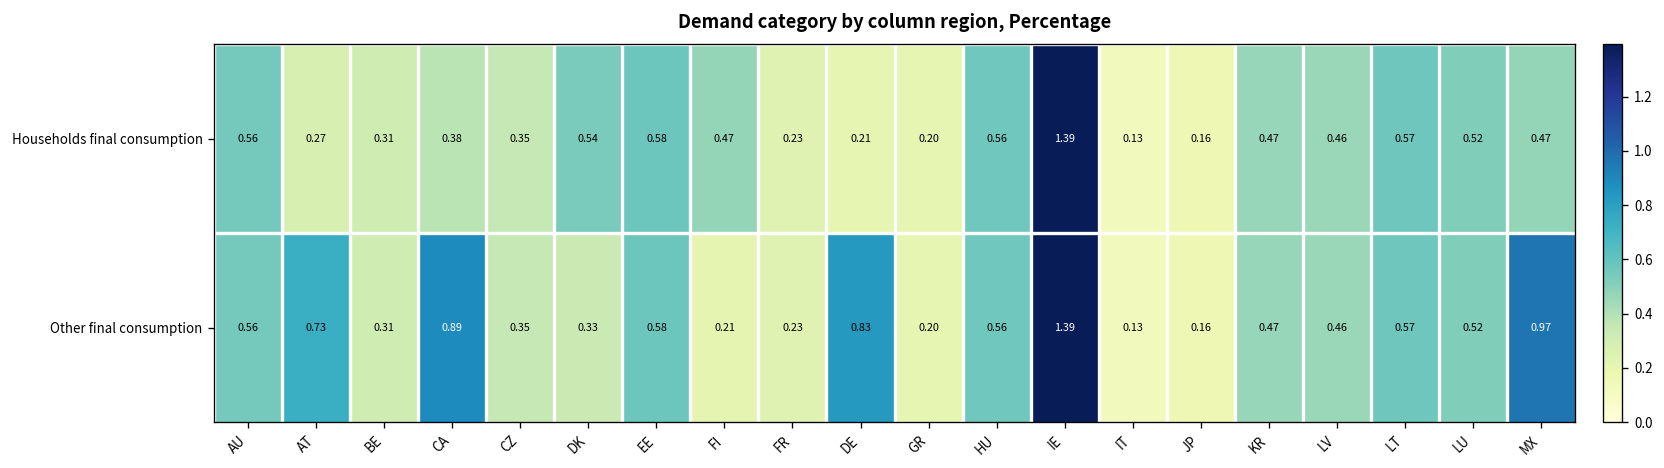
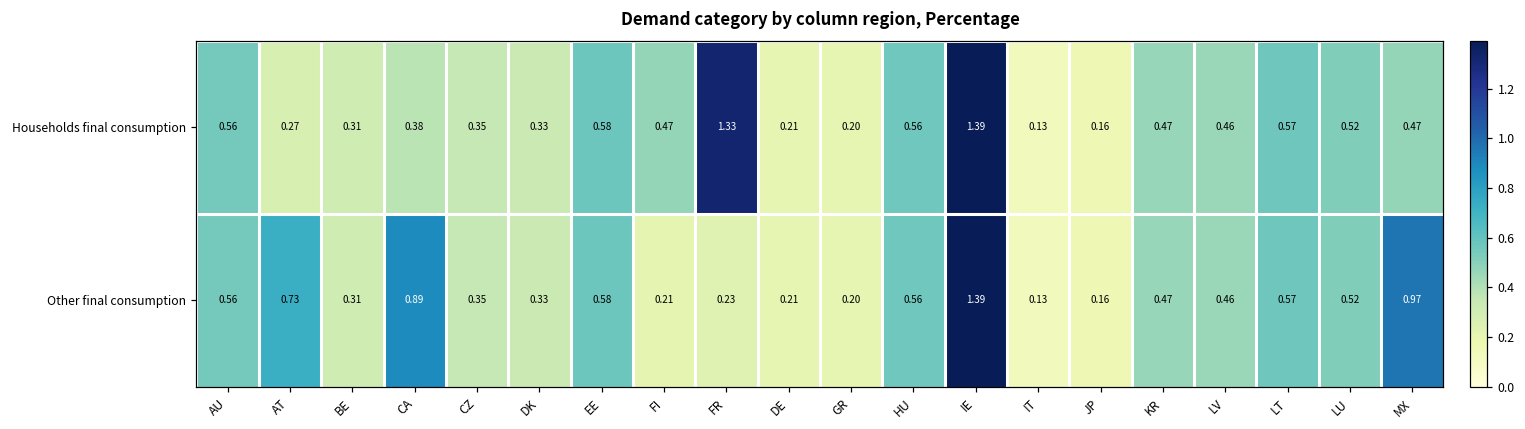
Households final consumption, DK: 0.54 -> 0.33
Households final consumption, FR: 0.23 -> 1.33
Other final consumption, DE: 0.83 -> 0.21
